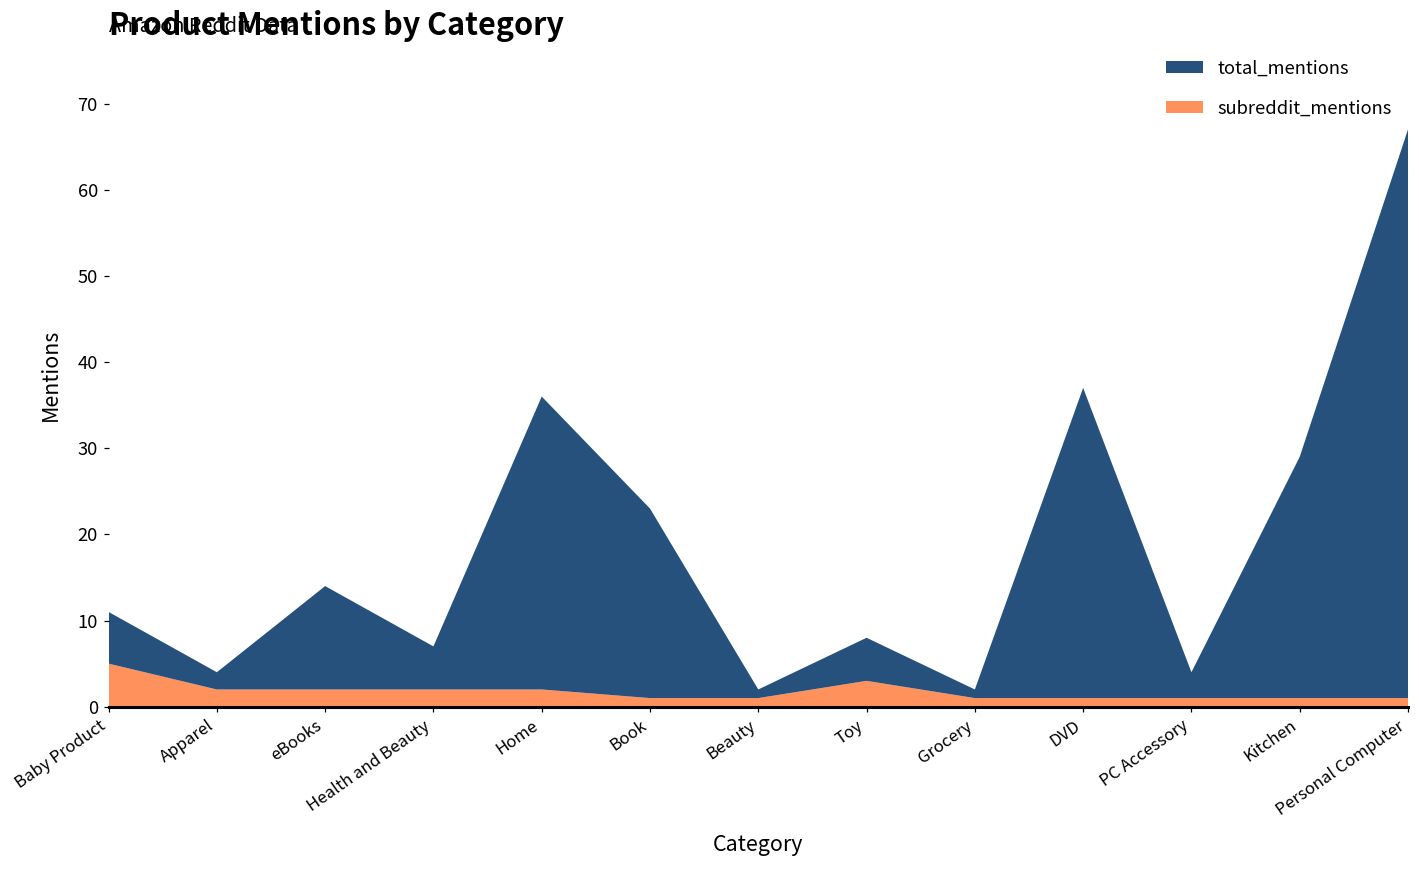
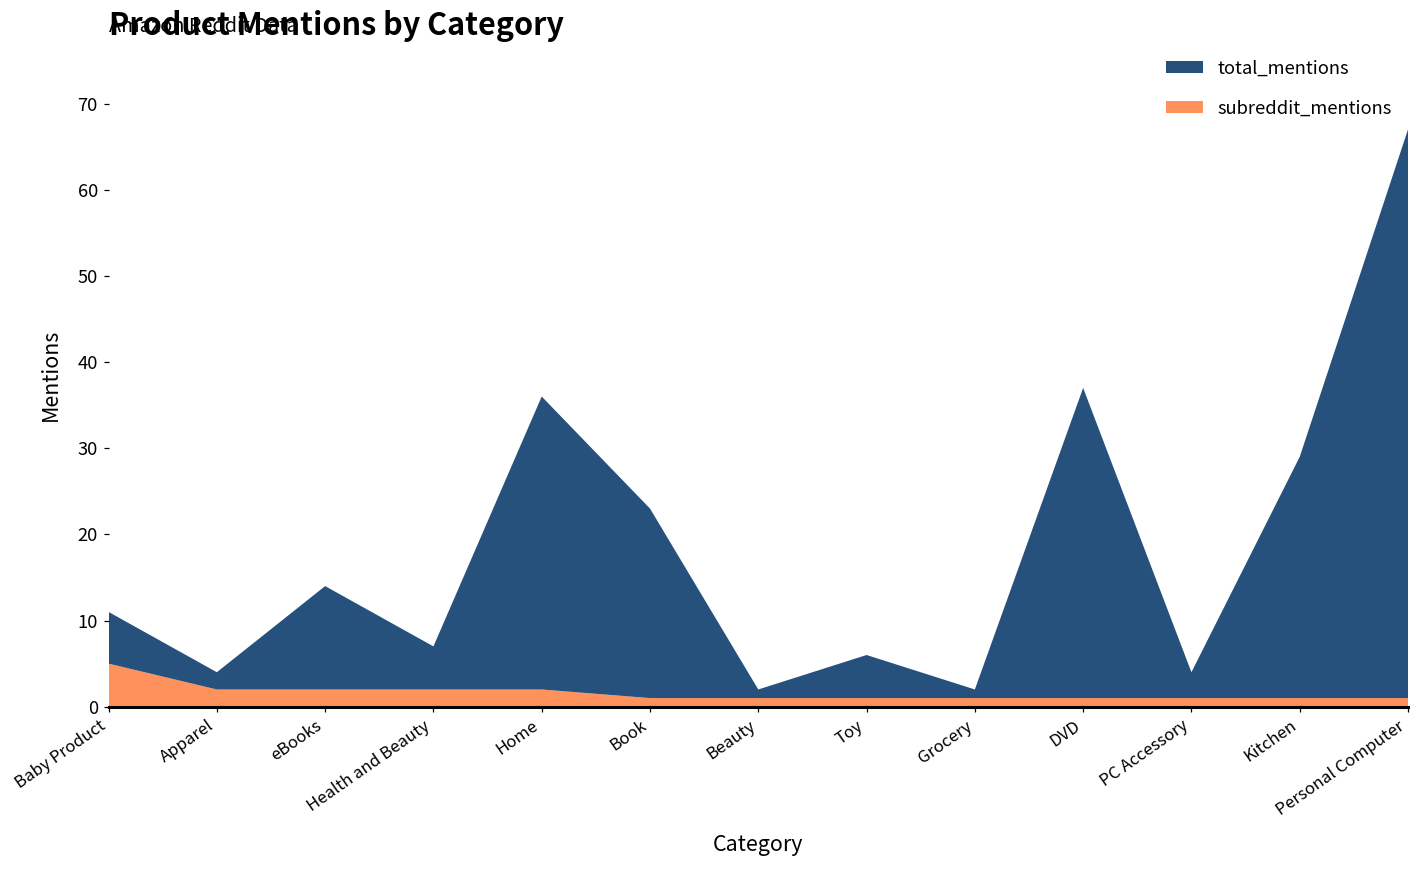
subreddit_mentions, Toy: 3 -> 1
